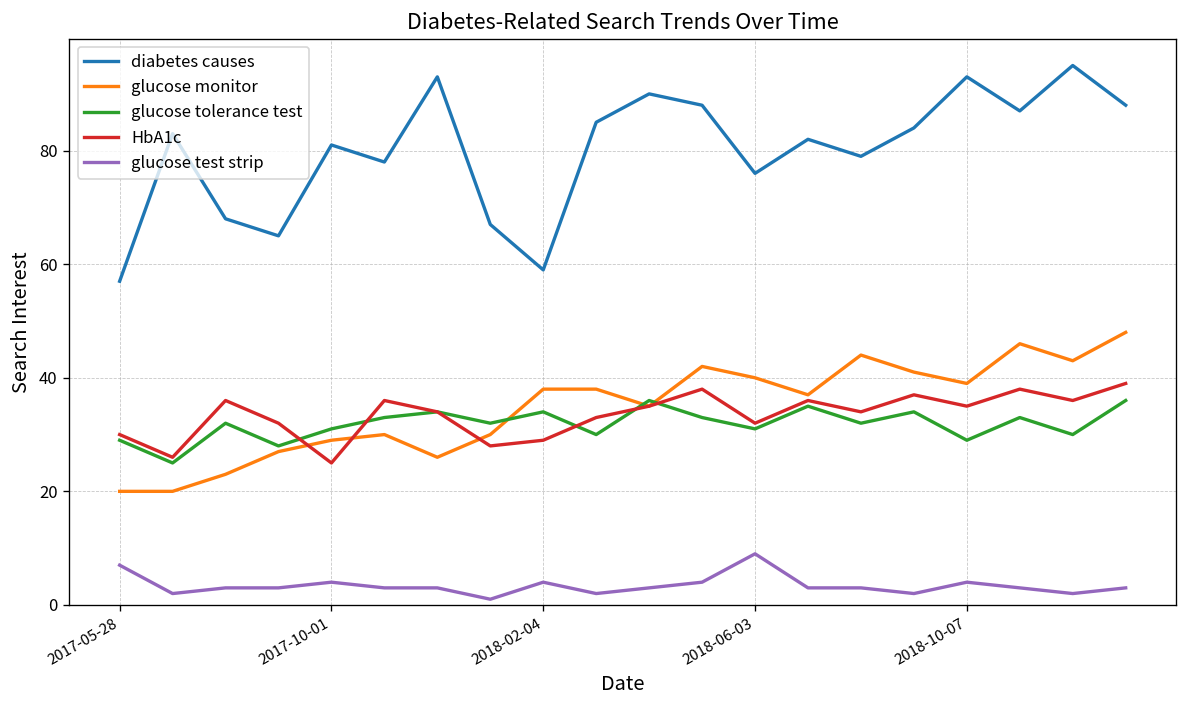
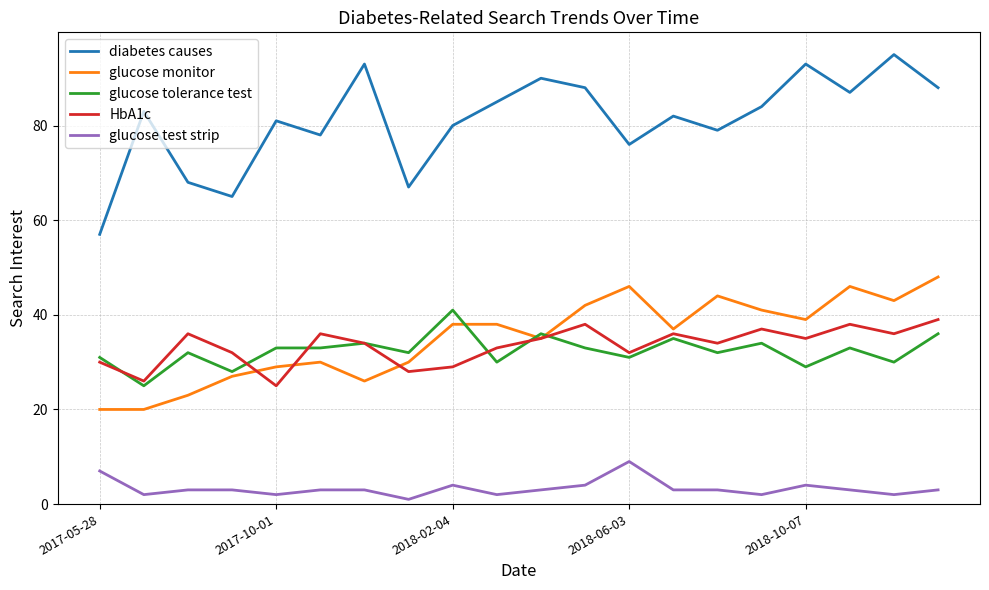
glucose tolerance test, 2017-05-28: 29 -> 31
glucose tolerance test, 2017-10-01: 31 -> 33
glucose test strip, 2017-10-01: 4 -> 2
diabetes causes, 2018-02-04: 59 -> 80
glucose tolerance test, 2018-02-04: 34 -> 41
glucose monitor, 2018-06-03: 40 -> 46
